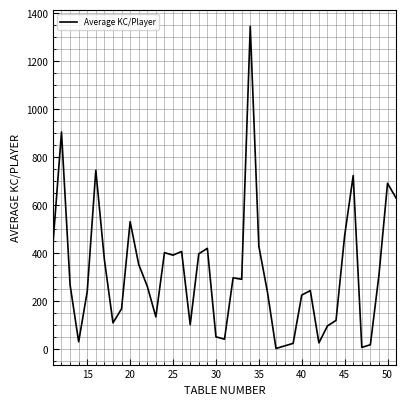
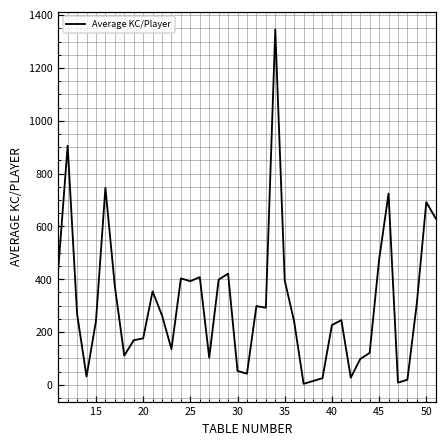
20: 530 -> 180
35: 430 -> 400
